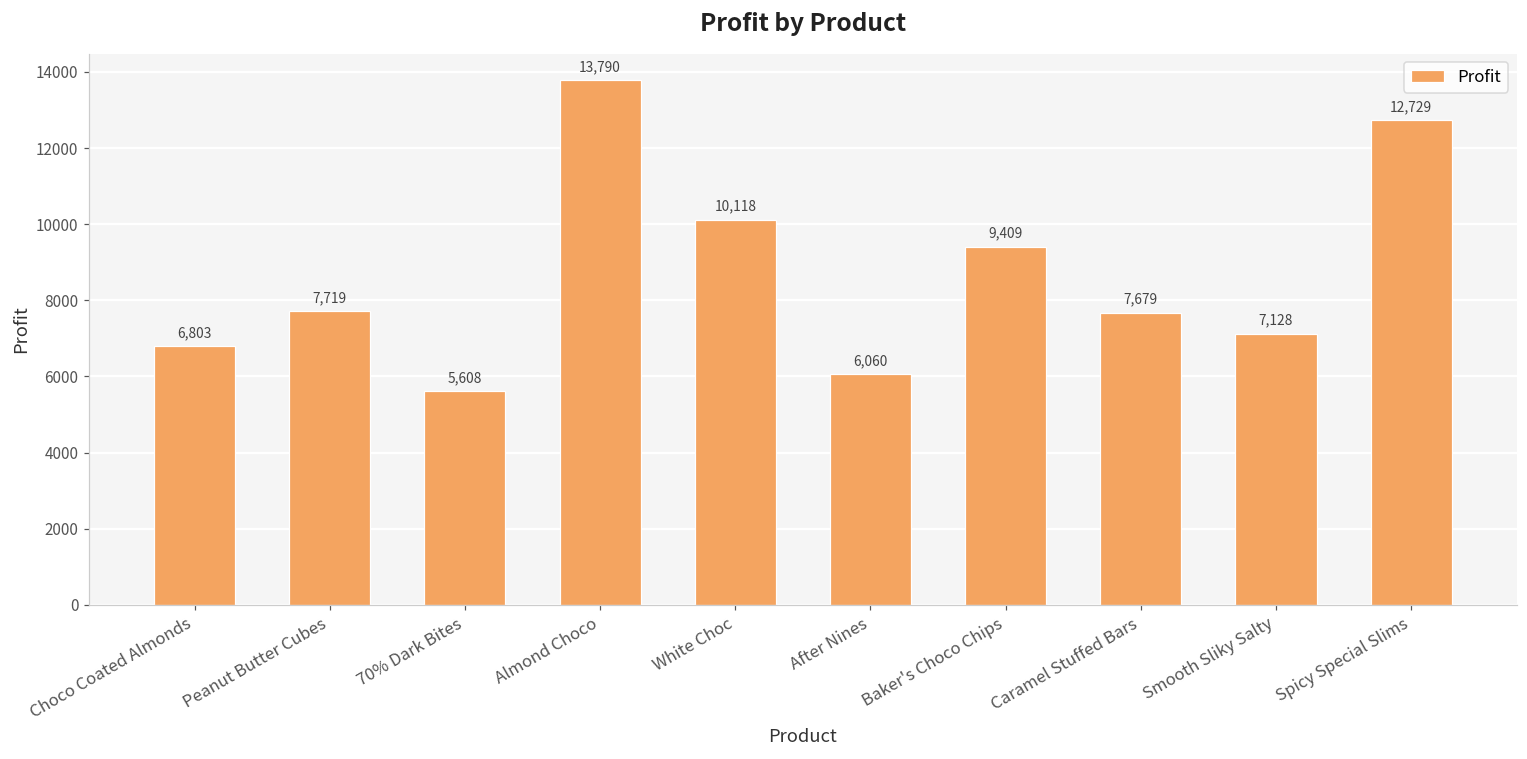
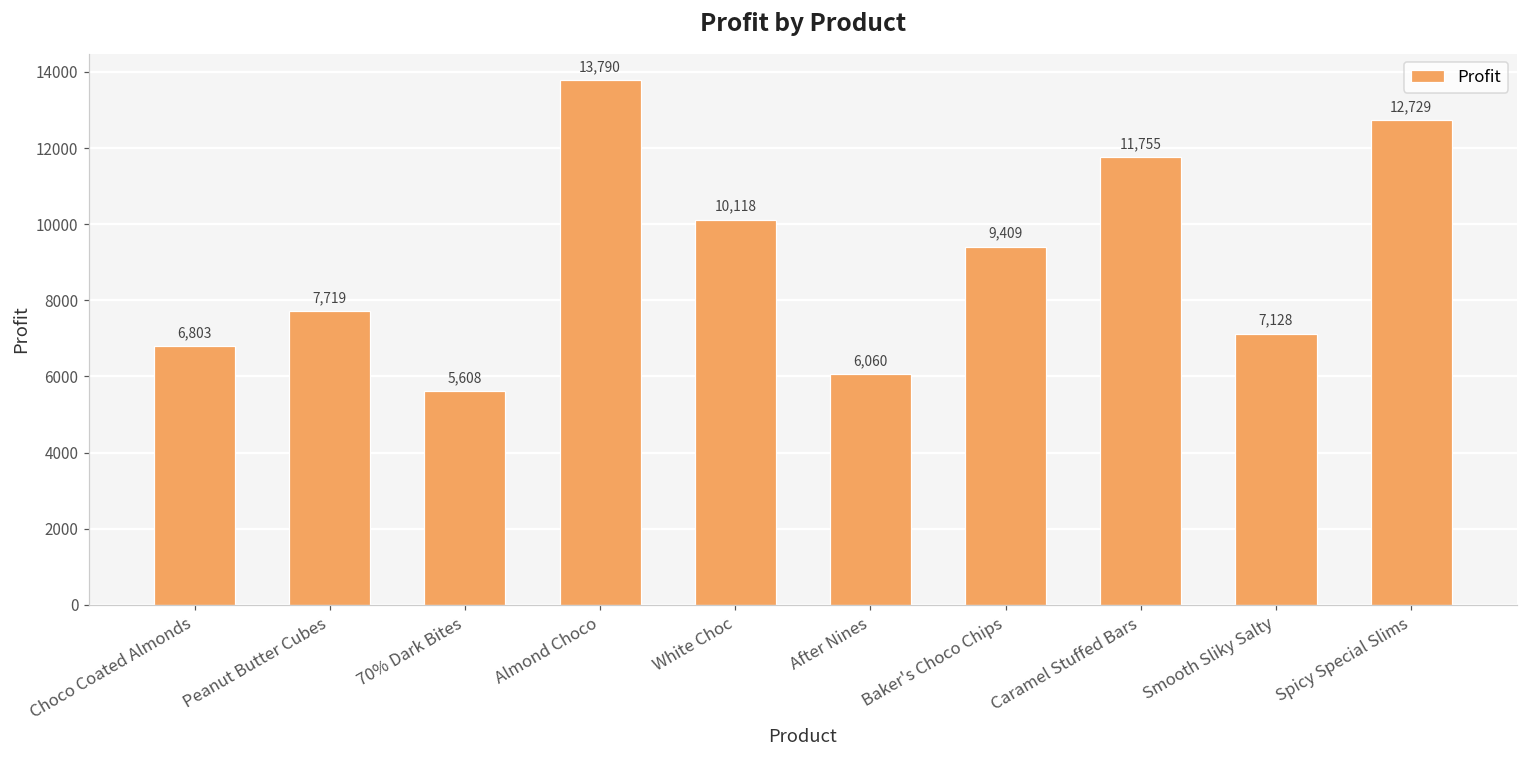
Caramel Stuffed Bars: 7,679 -> 11,755
